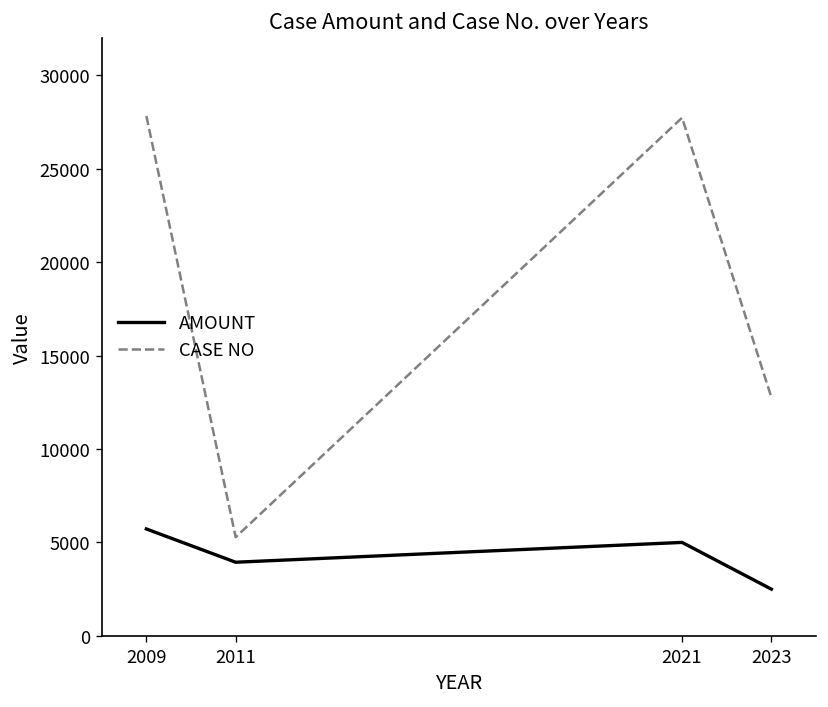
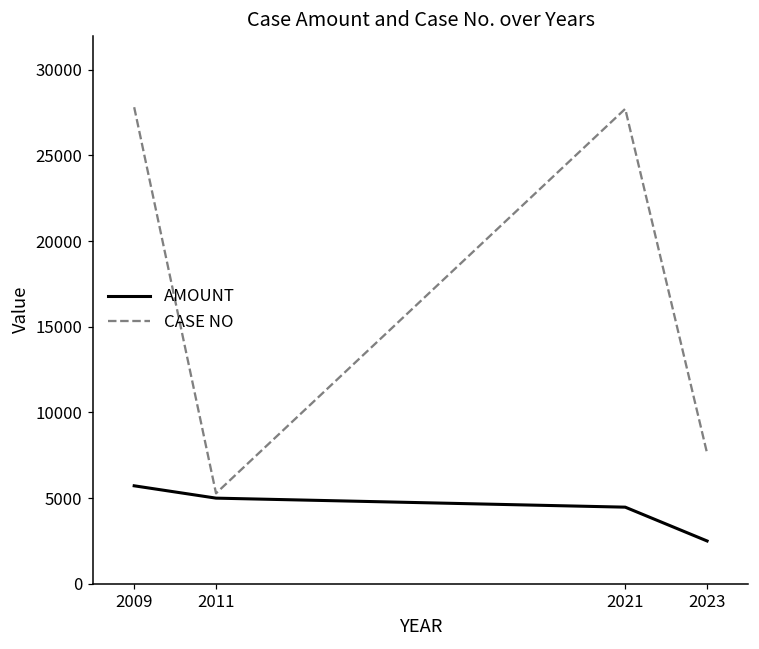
AMOUNT, 2011: 3900 -> 5000
AMOUNT, 2021: 5000 -> 4500
CASE NO, 2023: 12800 -> 7600
